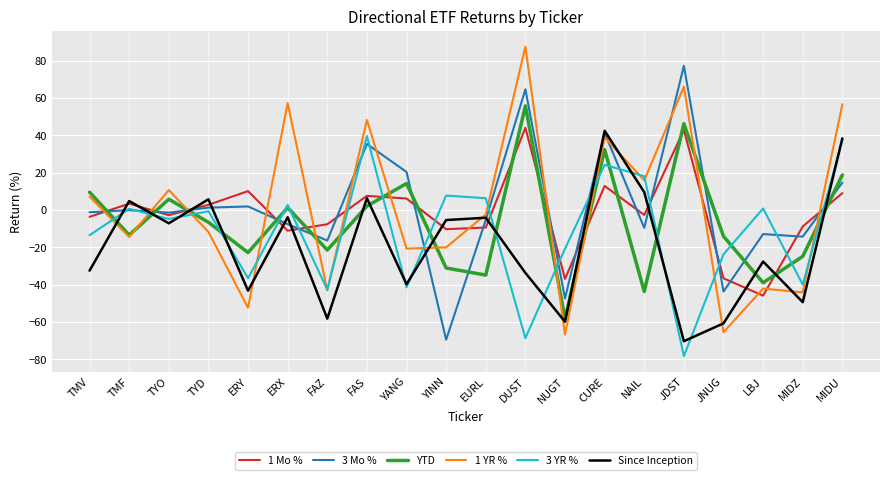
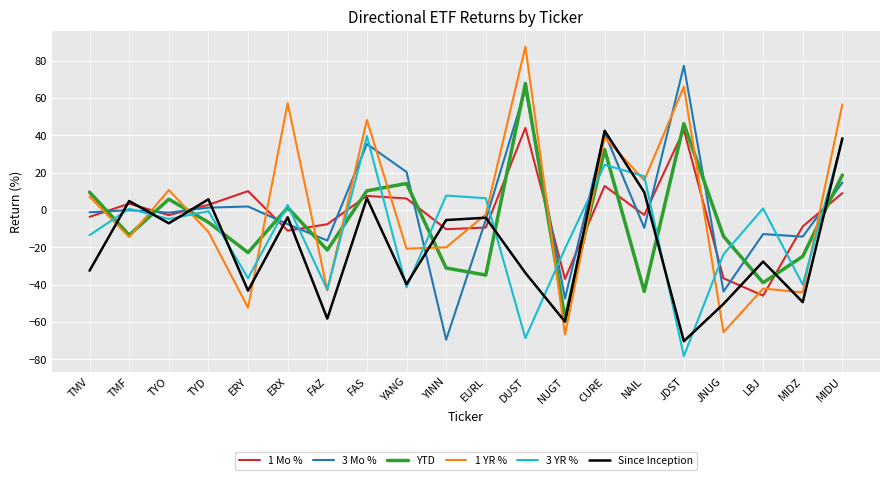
YTD, FAS: 2 -> 10
YTD, DUST: 56 -> 68
Since Inception, JNUG: -61 -> -50
